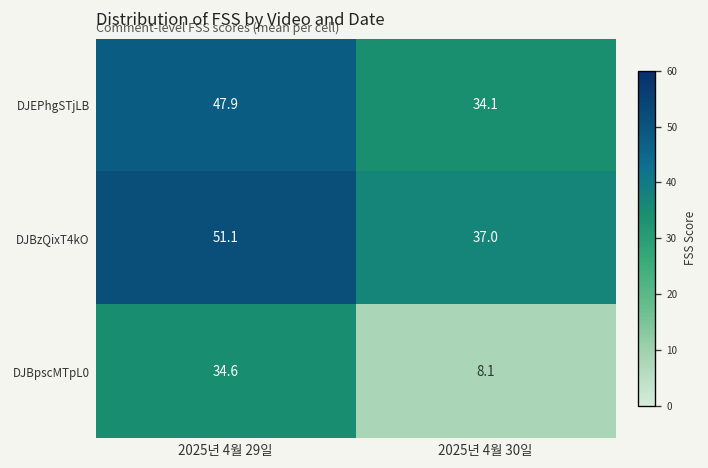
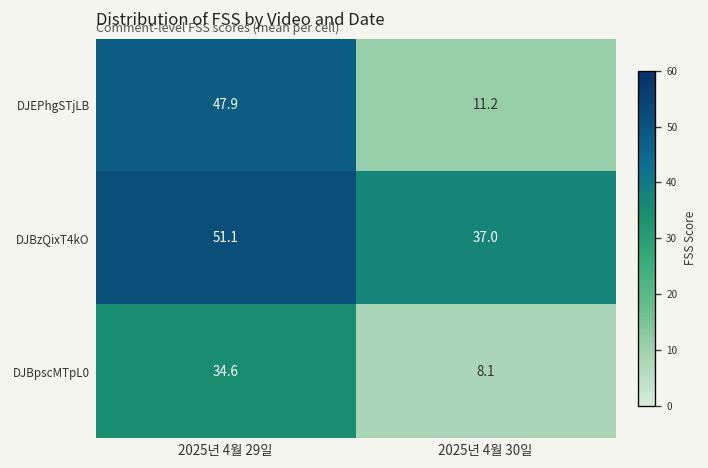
DJEPhgSTjLB, 2025년 4월 30일: 34.1 -> 11.2
